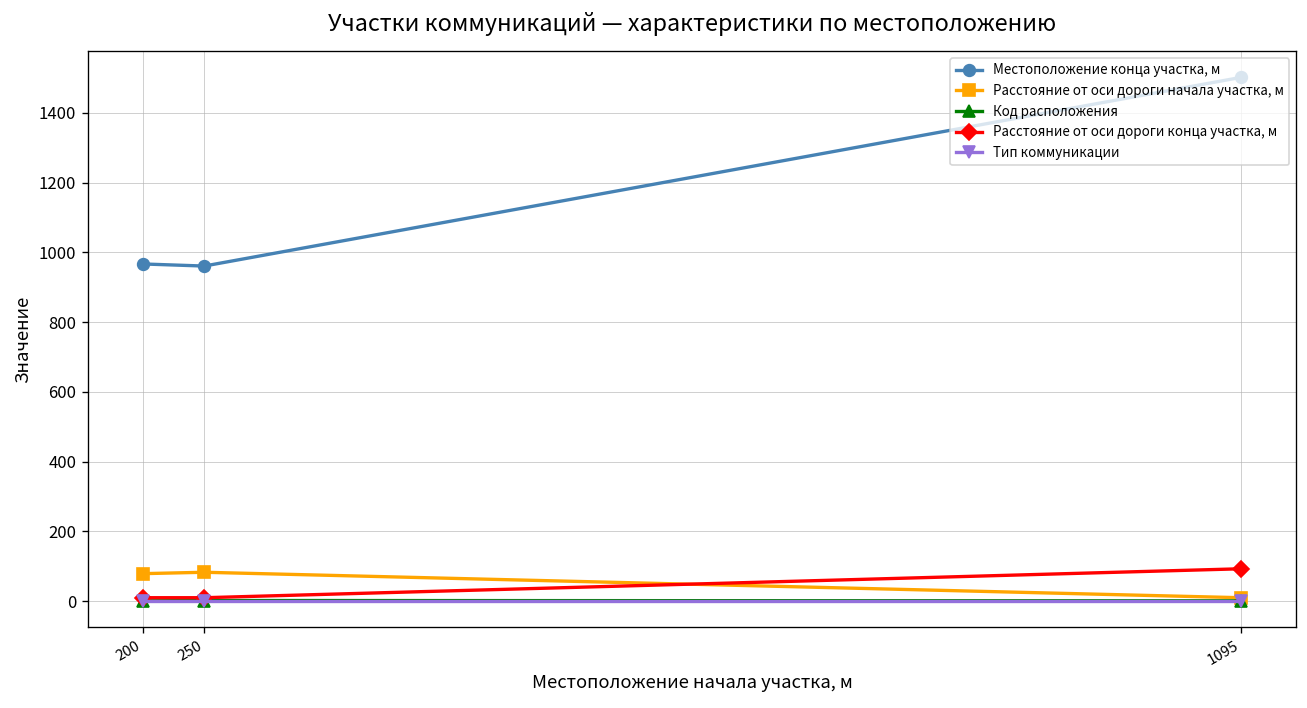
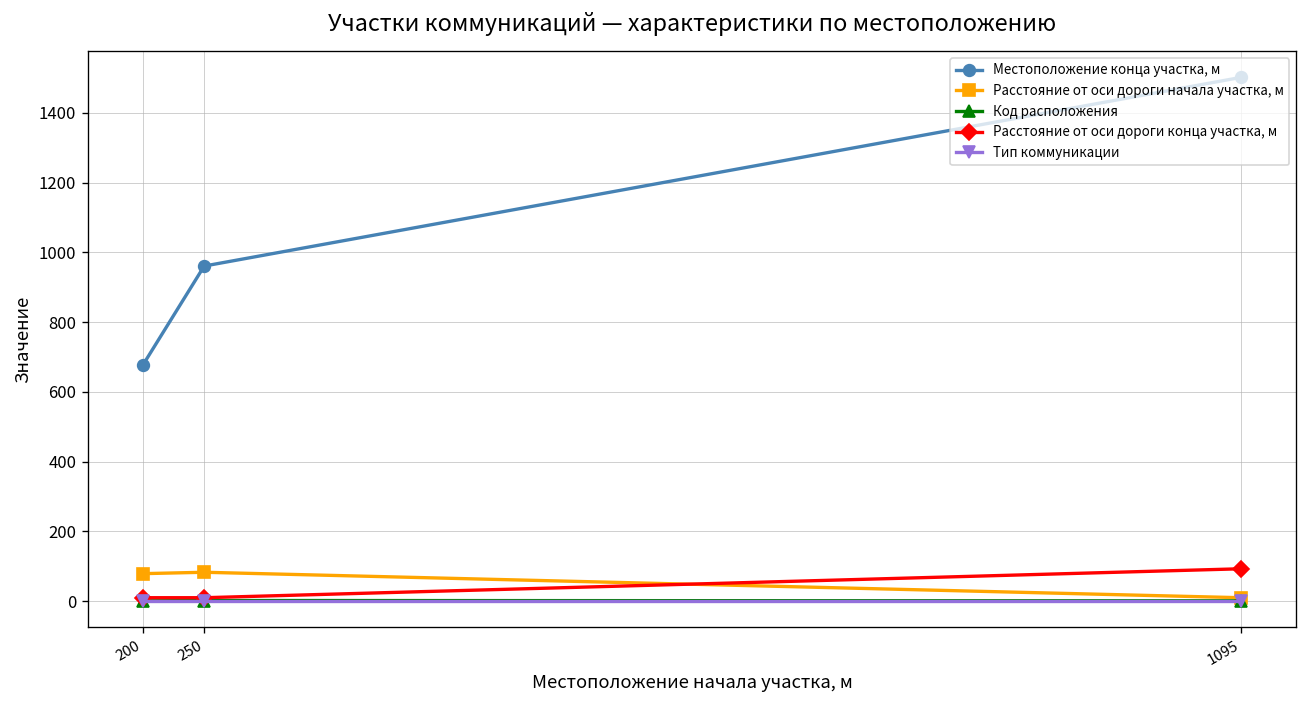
Местоположение конца участка, м, 200: 970 -> 680
